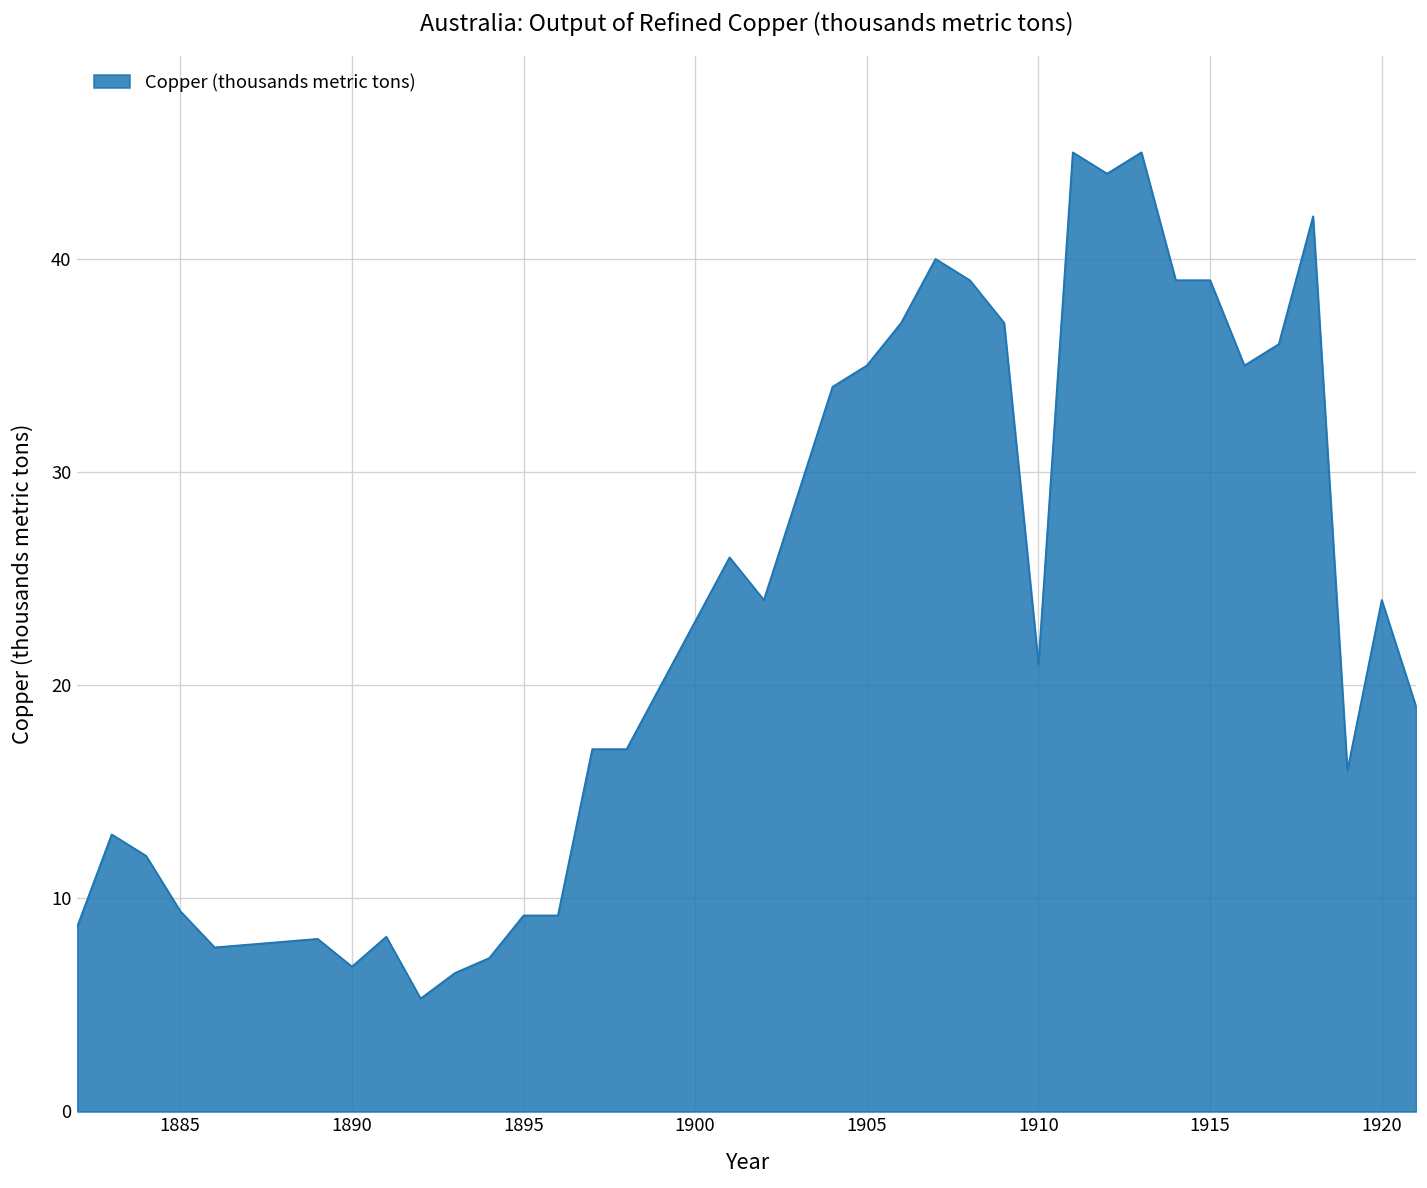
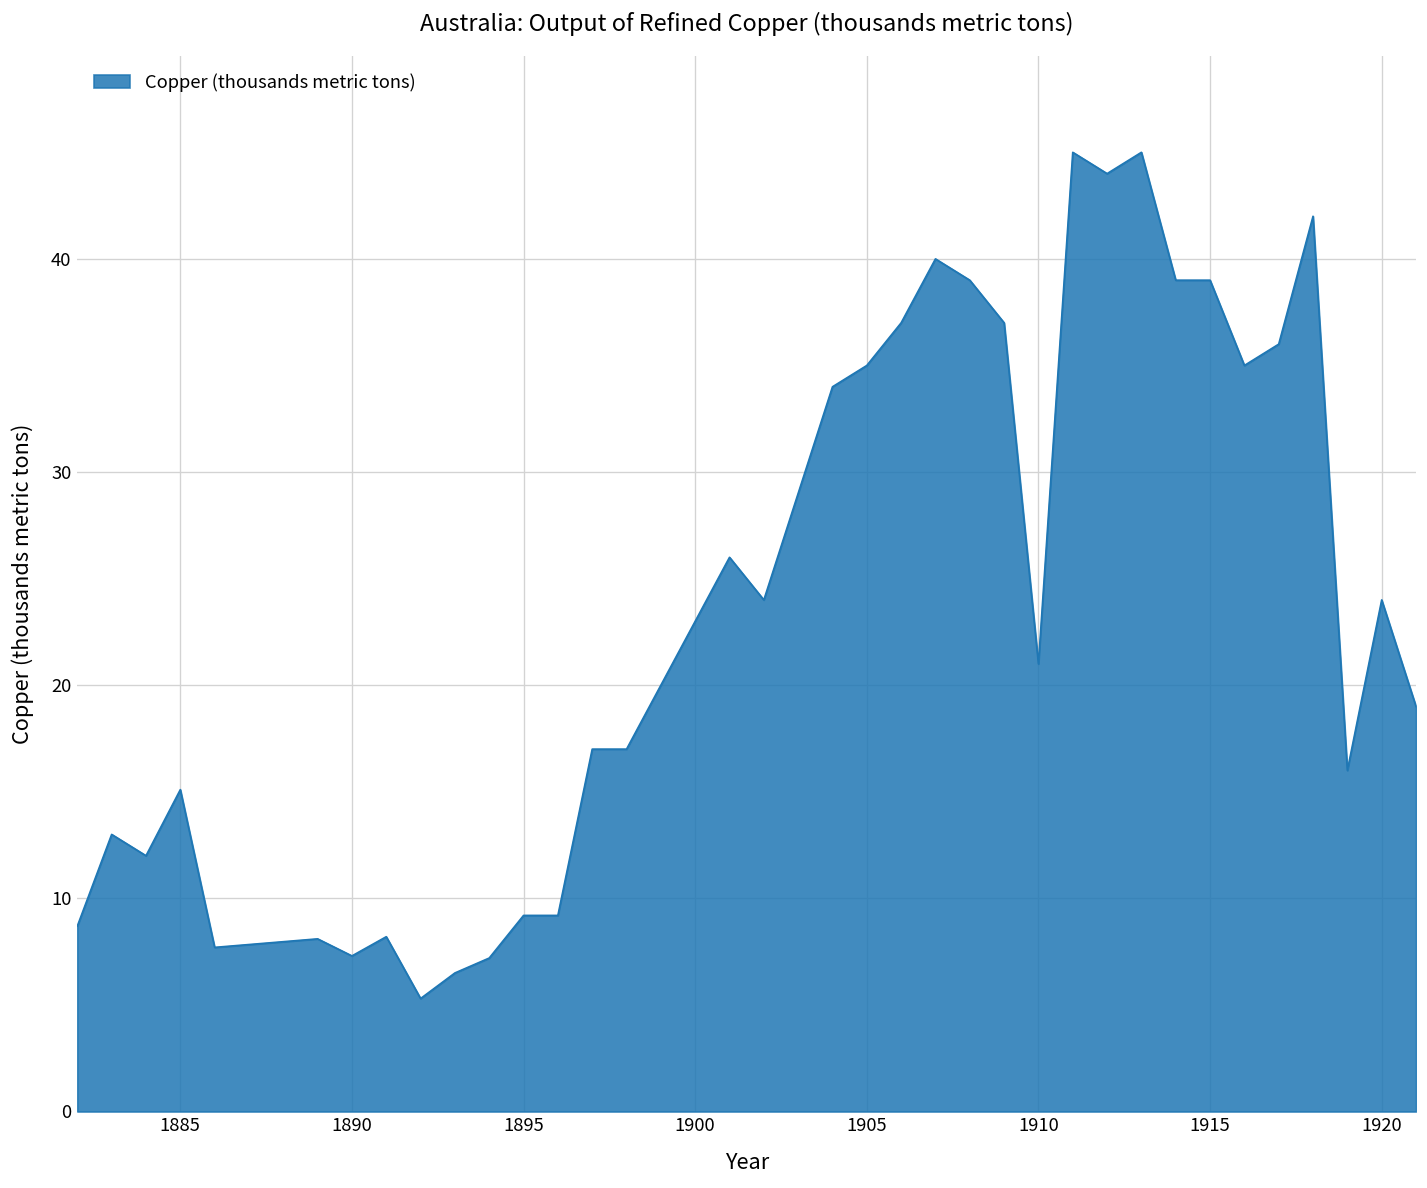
1885: 9.4 -> 15.1
1890: 6.8 -> 7.3
